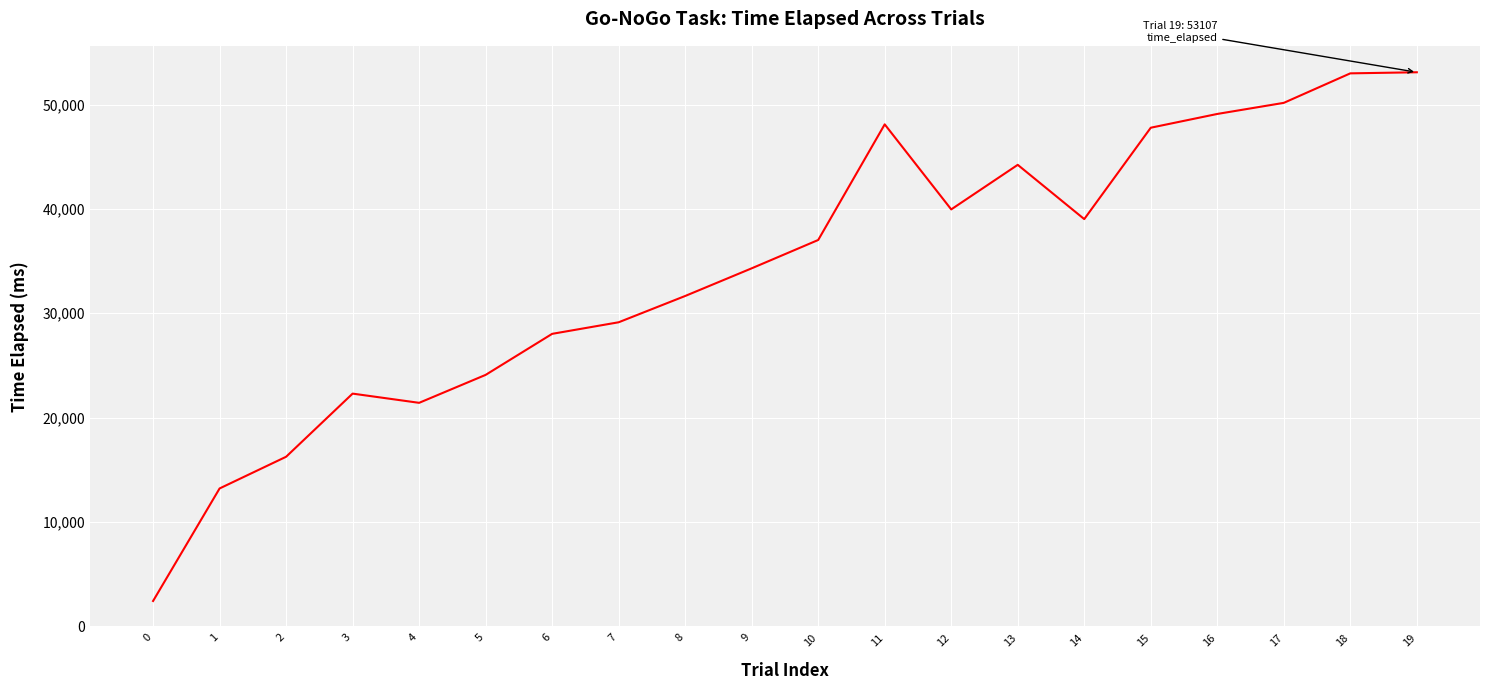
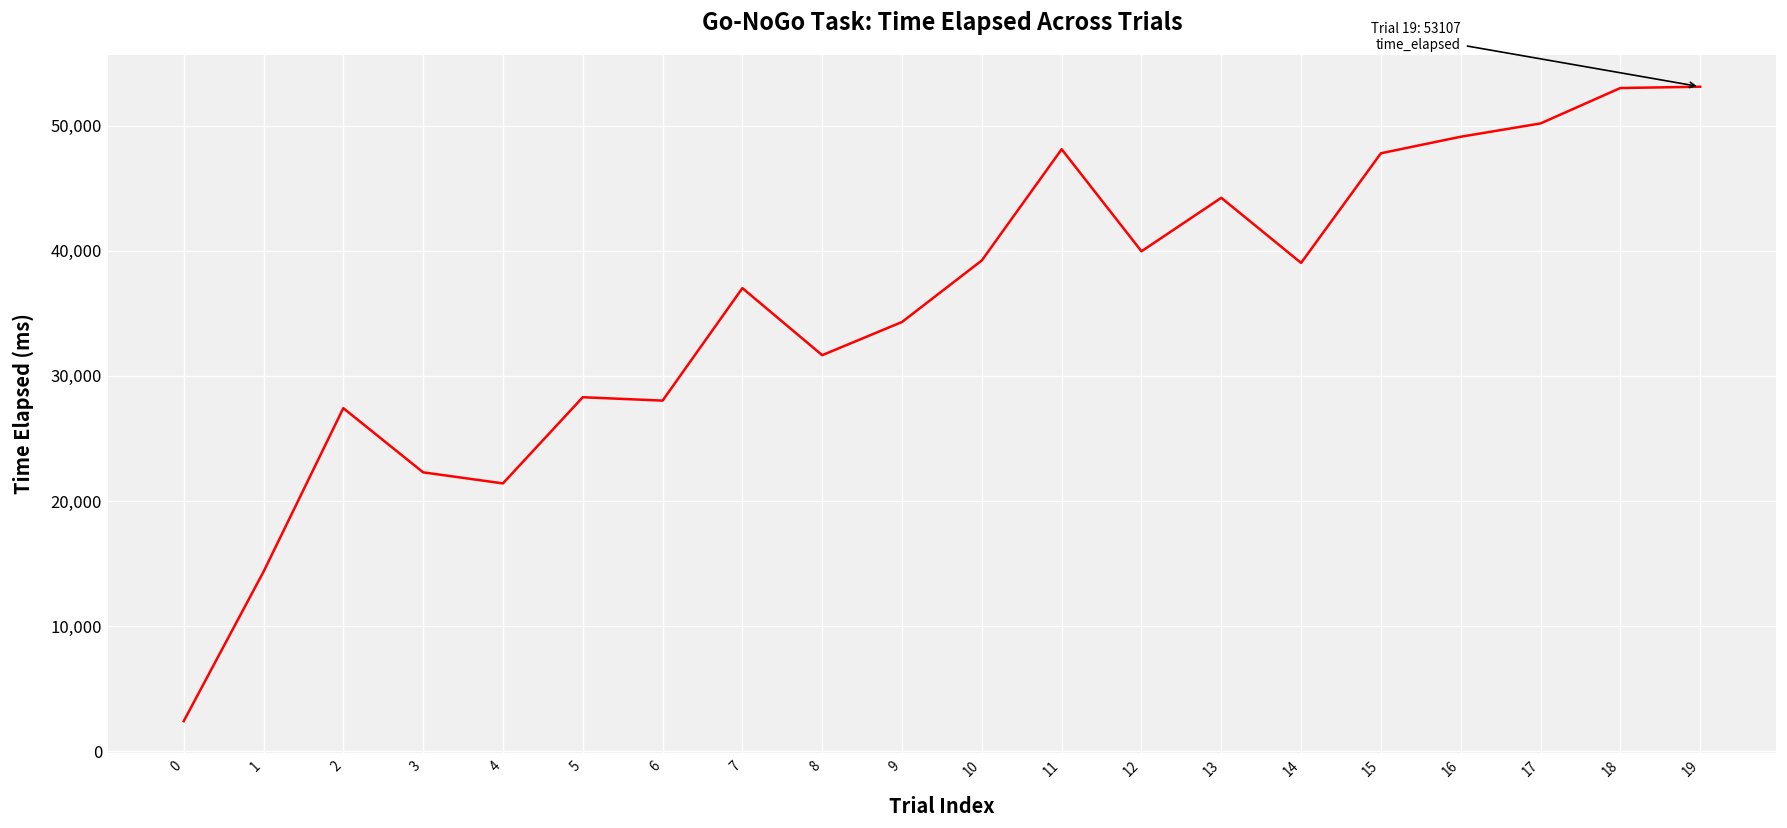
1: 13,200 -> 14,400
2: 16,200 -> 27,400
5: 24,100 -> 28,300
7: 29,100 -> 37,000
10: 37,000 -> 39,200
